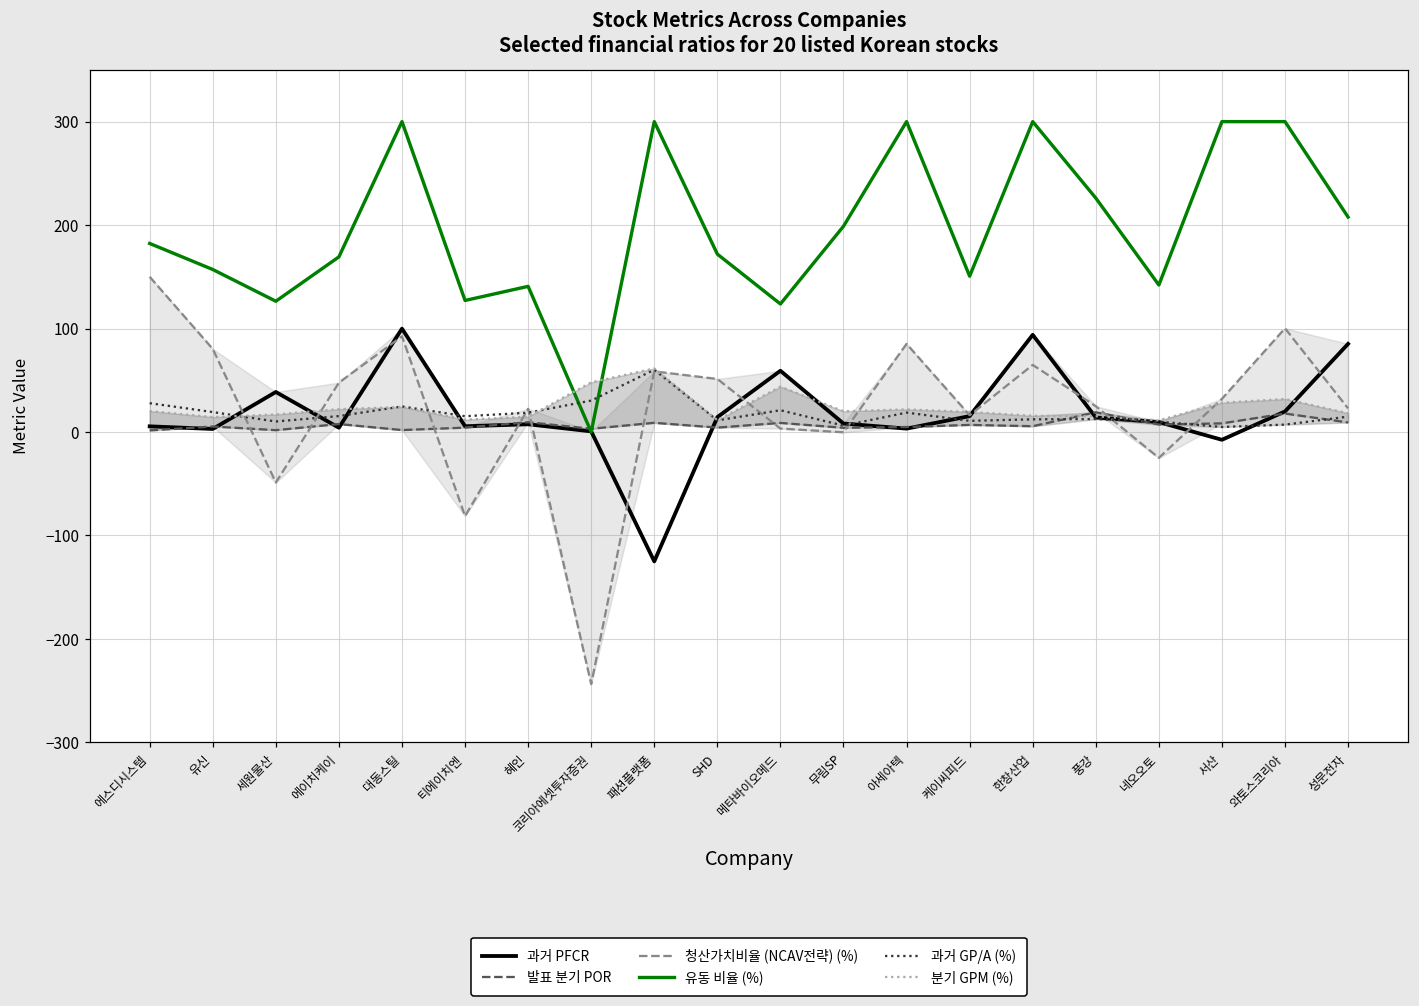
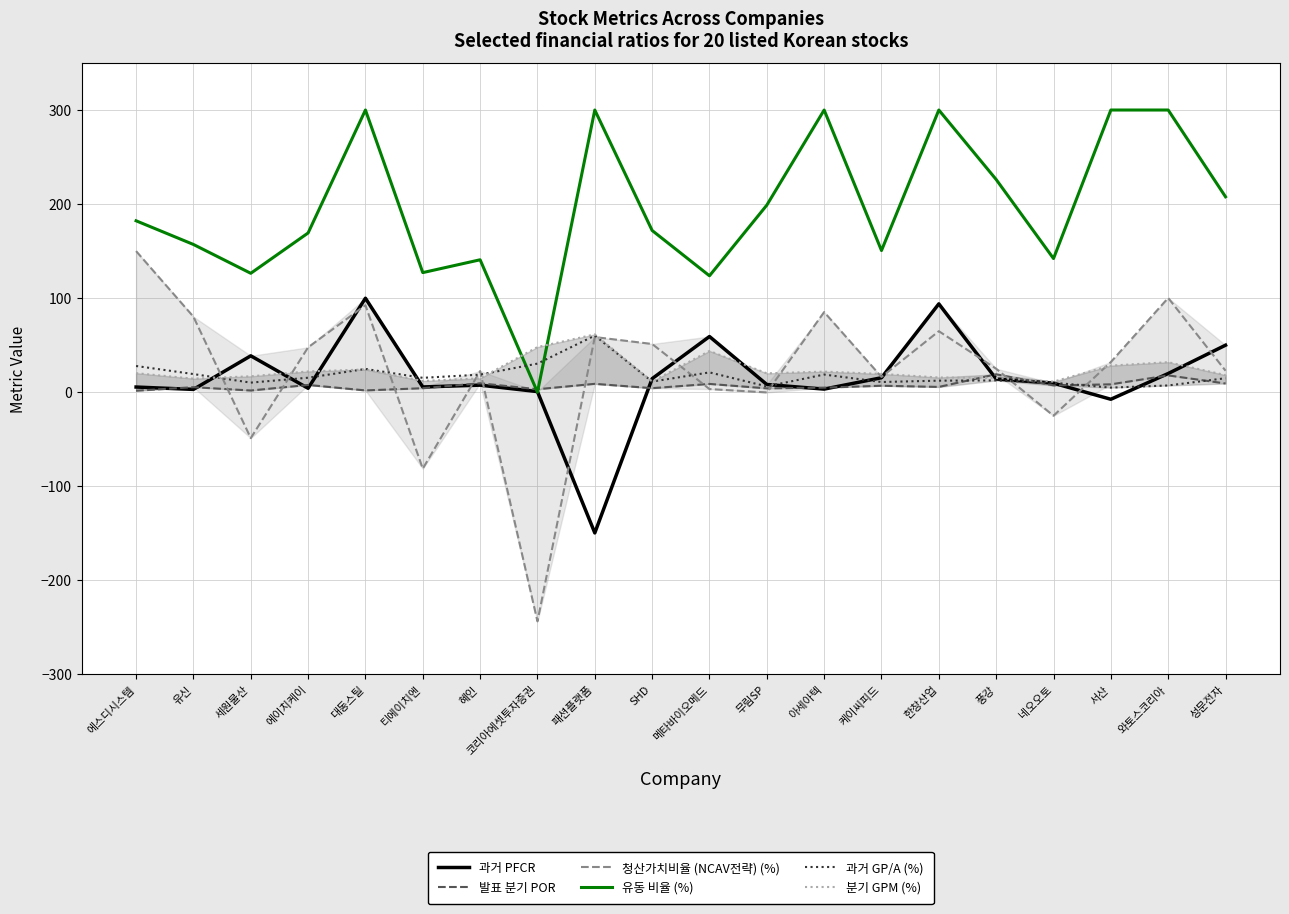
과거 PFCR, 패션플랫폼: -130 -> -150
과거 PFCR, 성문전자: 90 -> 50
